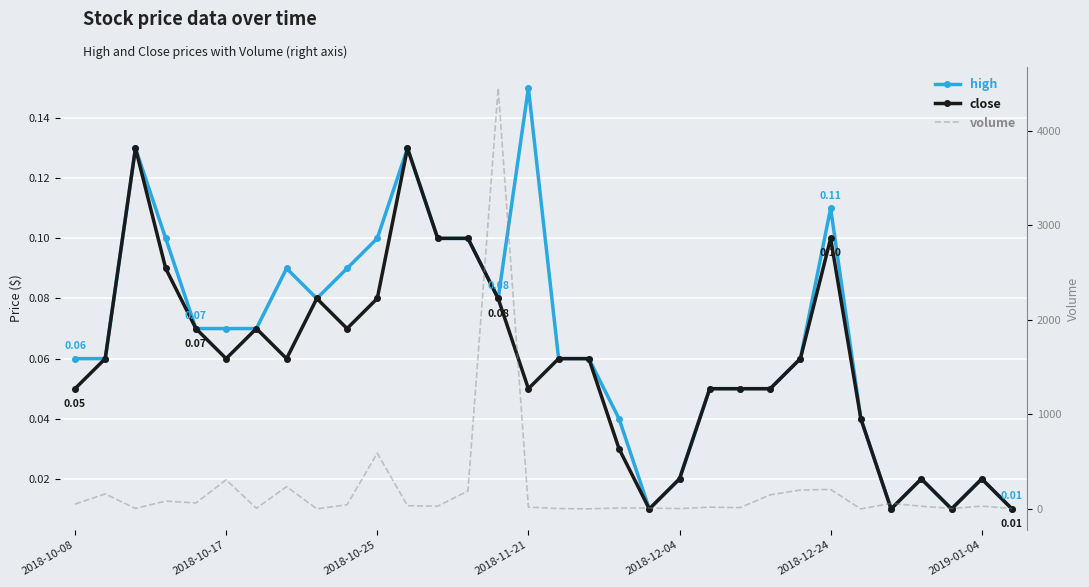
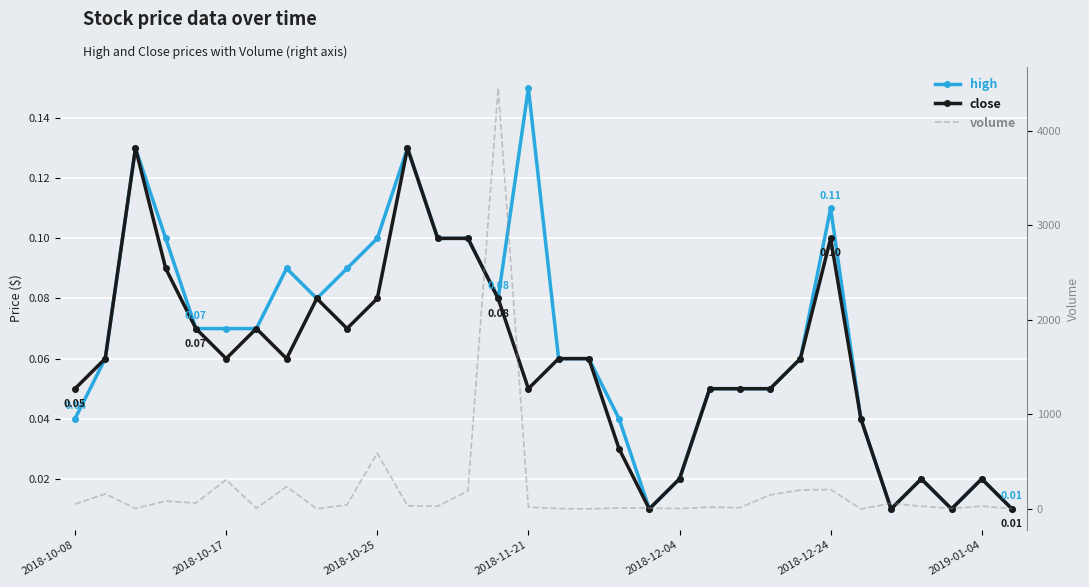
high, 2018-10-08: 0.06 -> 0.04
